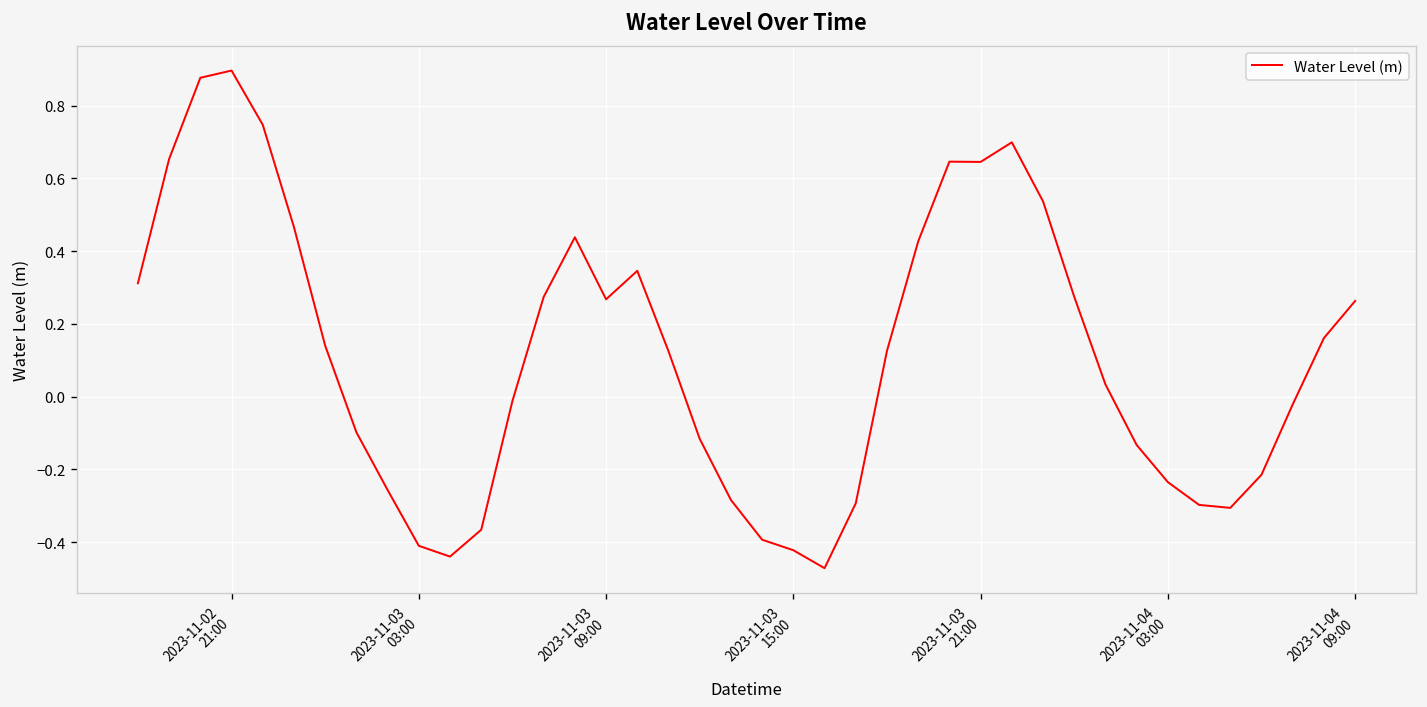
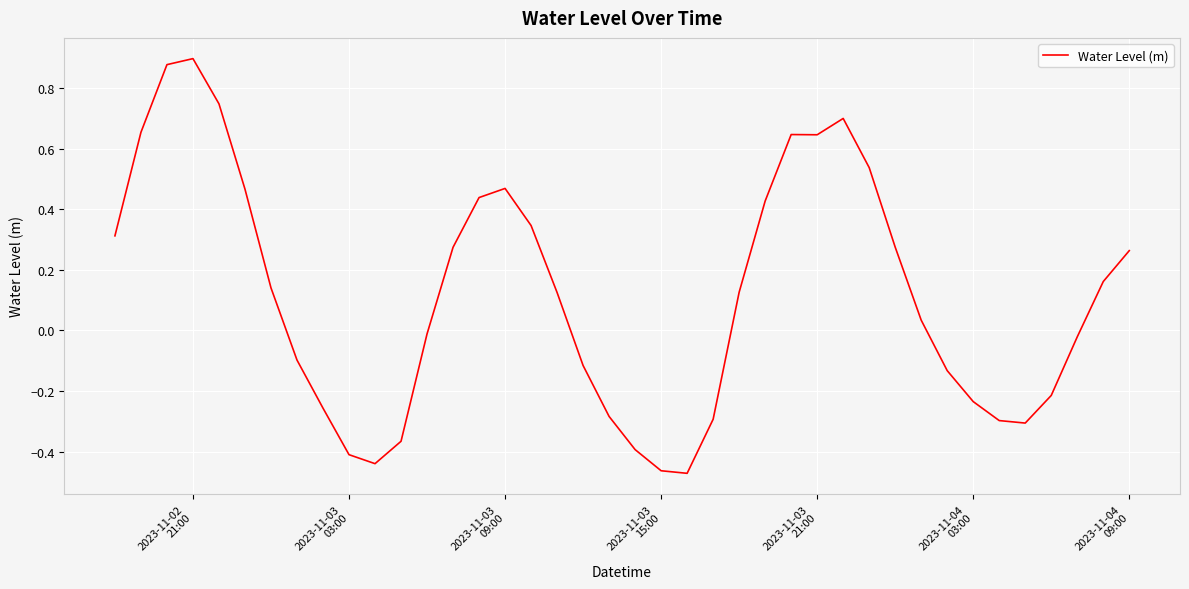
2023-11-03 09:00: 0.27 -> 0.47
2023-11-03 15:00: -0.42 -> -0.46
